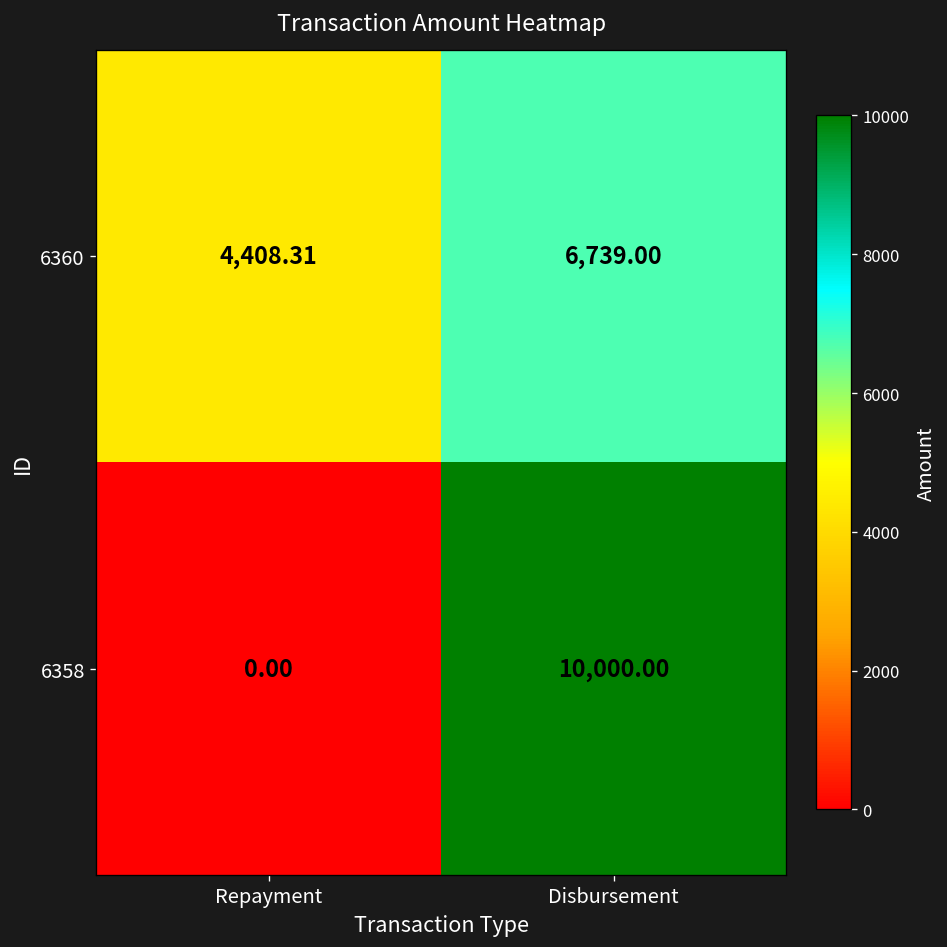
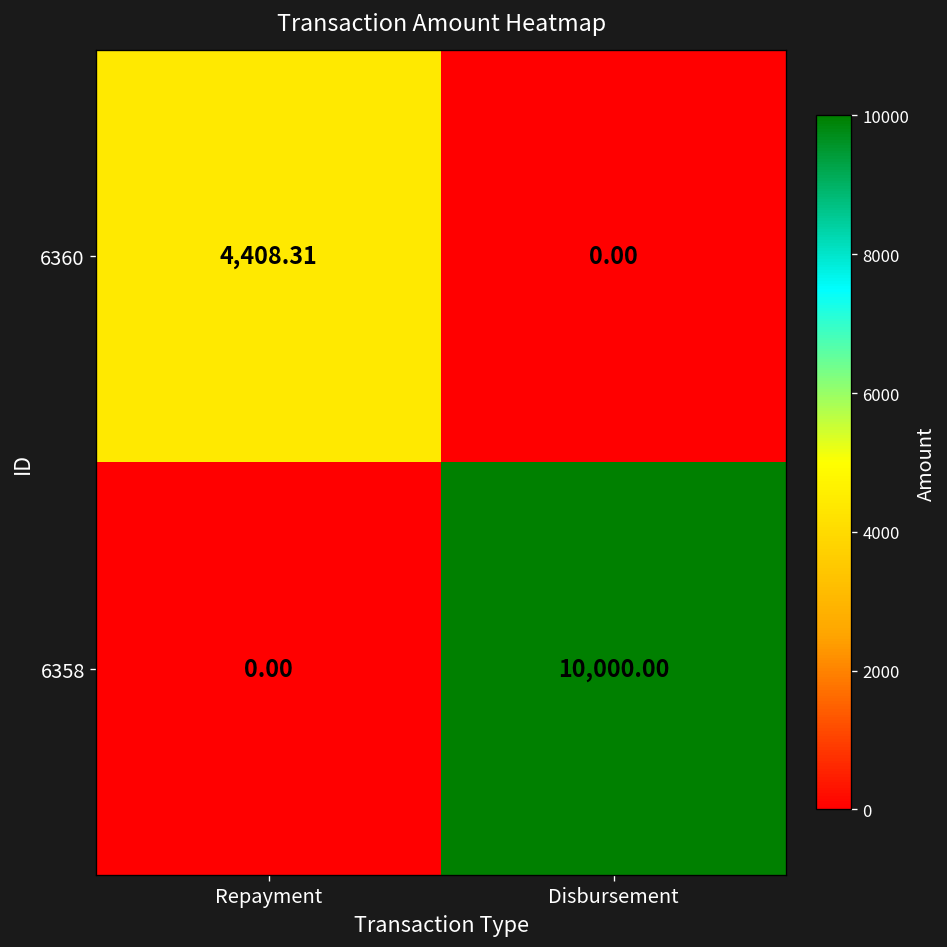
6360, Disbursement: 6,739.00 -> 0.00
